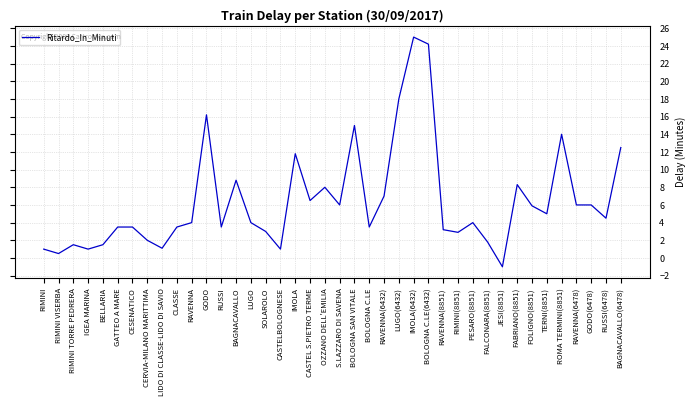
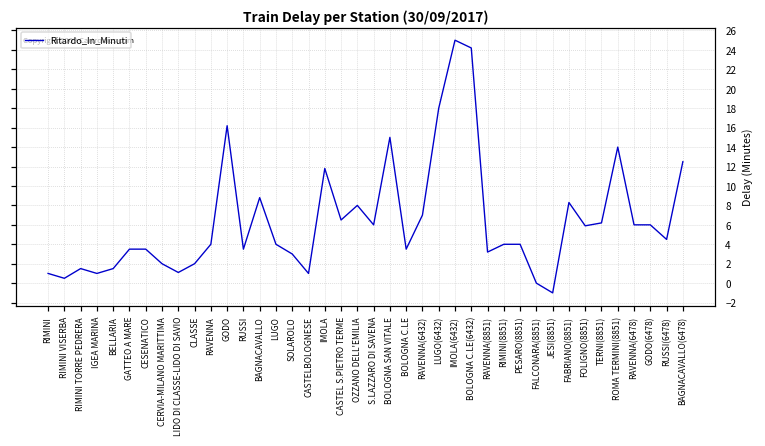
CLASSE: 4 -> 2
RIMINI(8851): 3 -> 4
FALCONARA(8851): 2 -> 0
TERNI(8851): 5 -> 6
